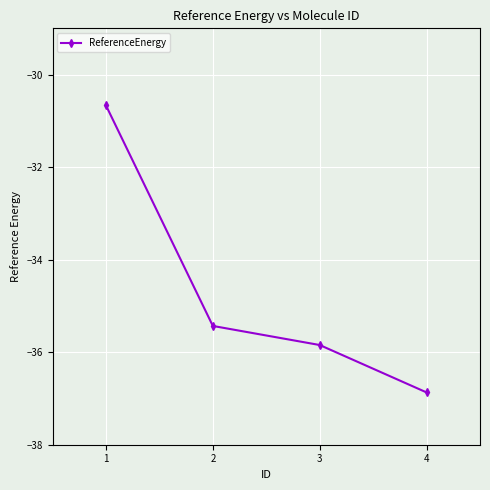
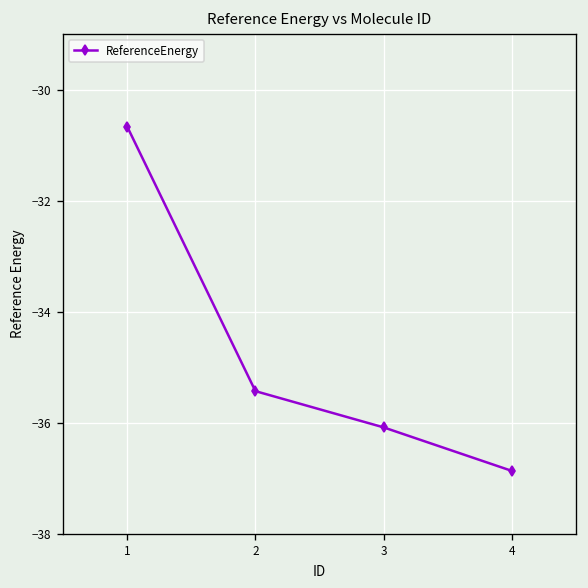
3: -35.8 -> -36.1
